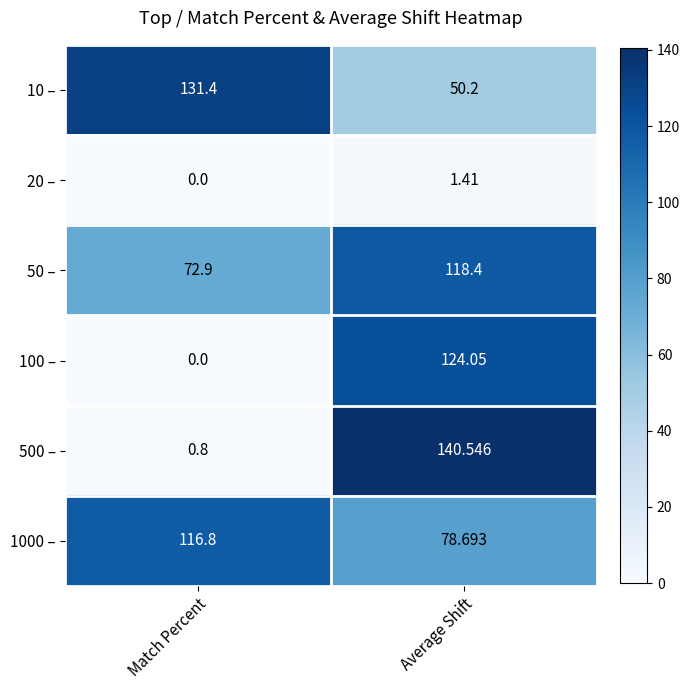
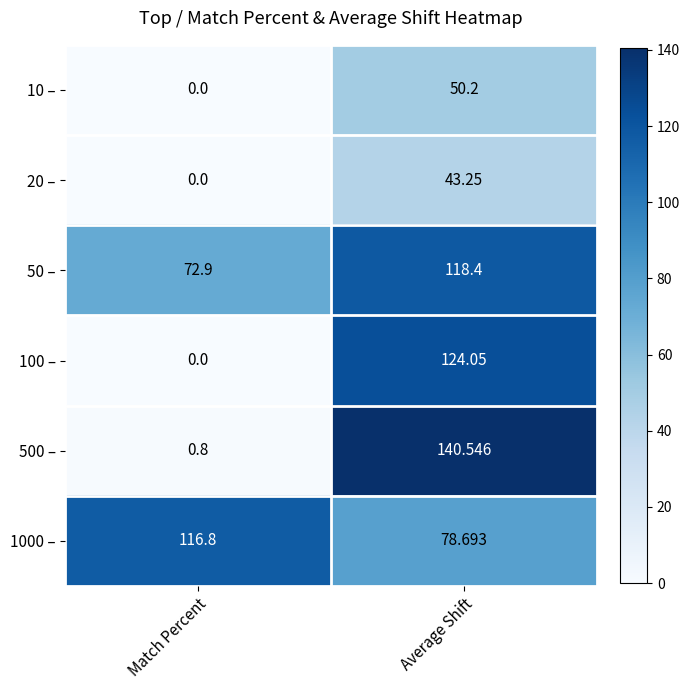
10 –, Match Percent: 131.4 -> 0.0
20 –, Average Shift: 1.41 -> 43.25
